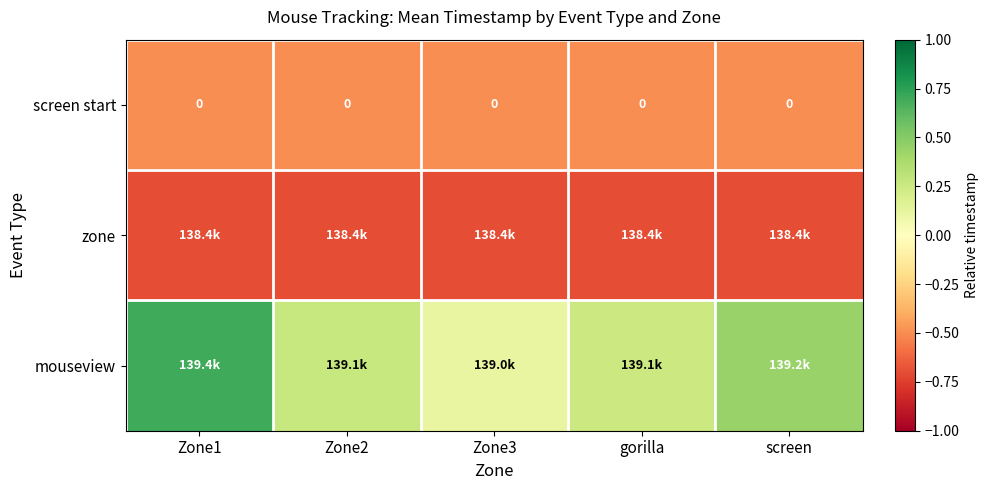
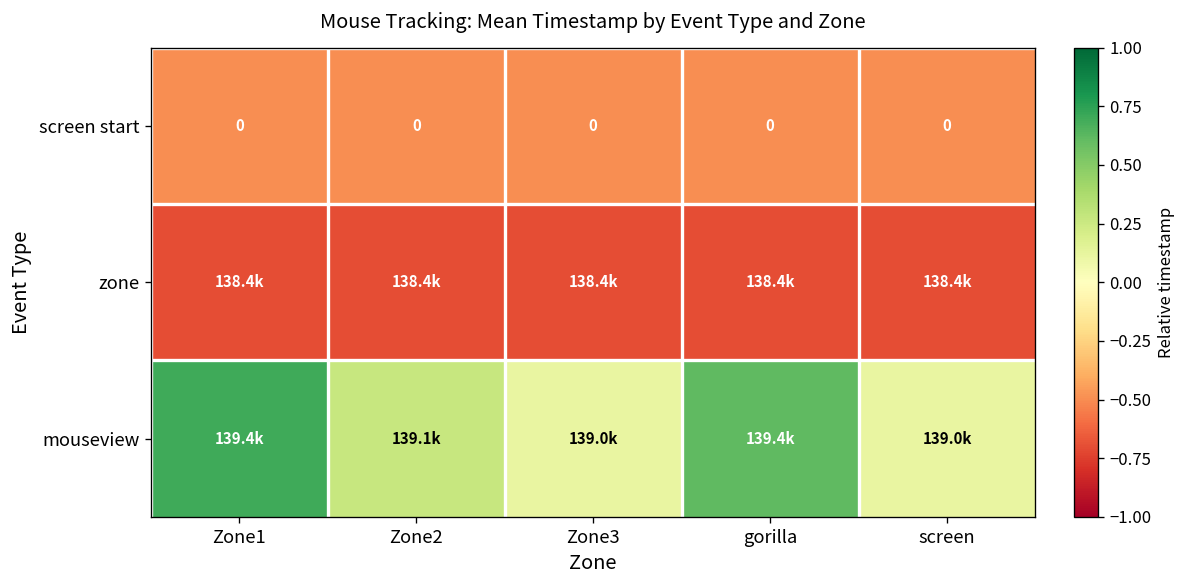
mouseview, gorilla: 139.1k -> 139.4k
mouseview, screen: 139.2k -> 139.0k
